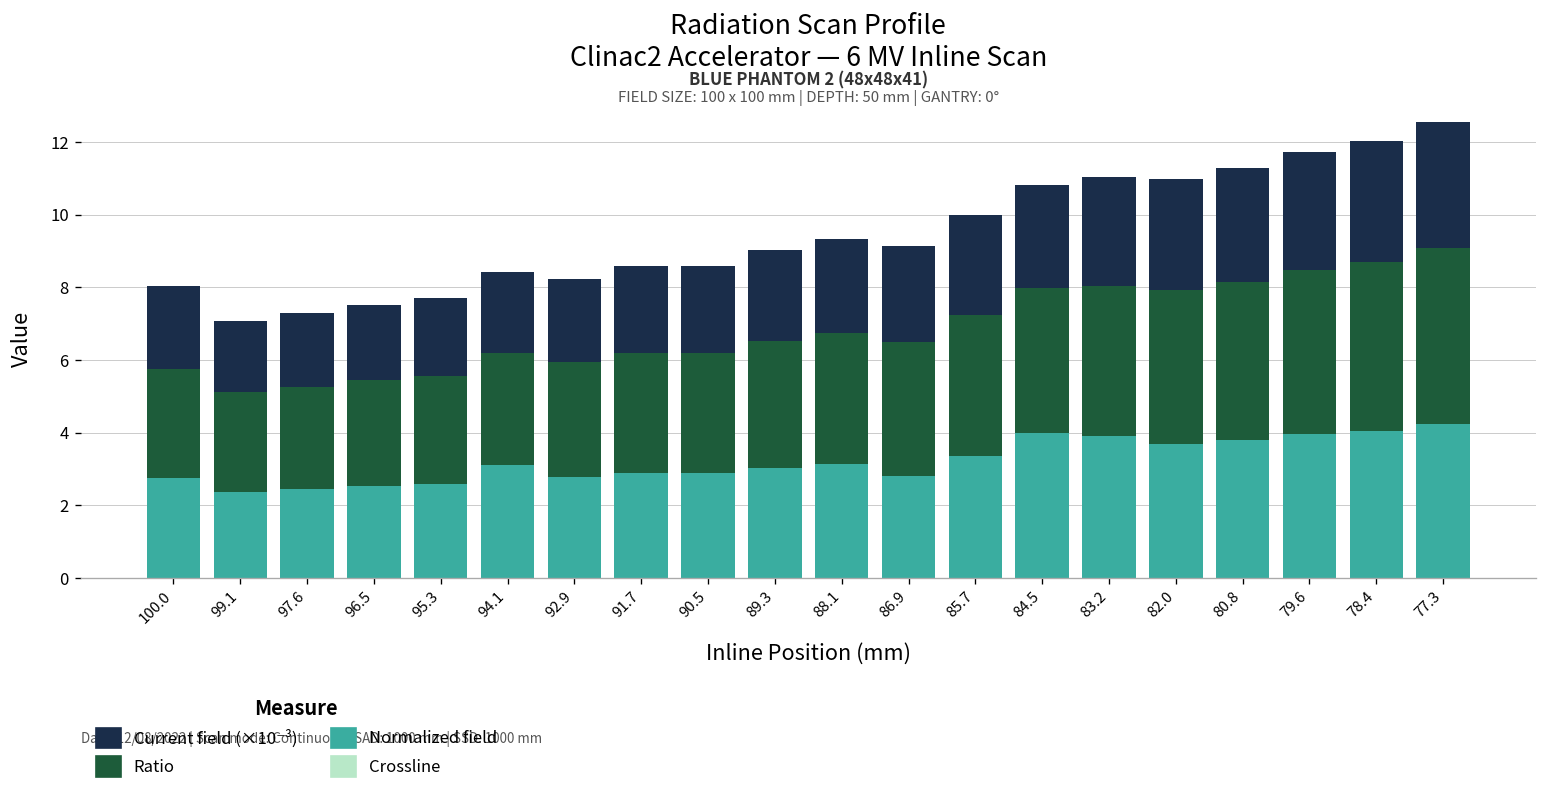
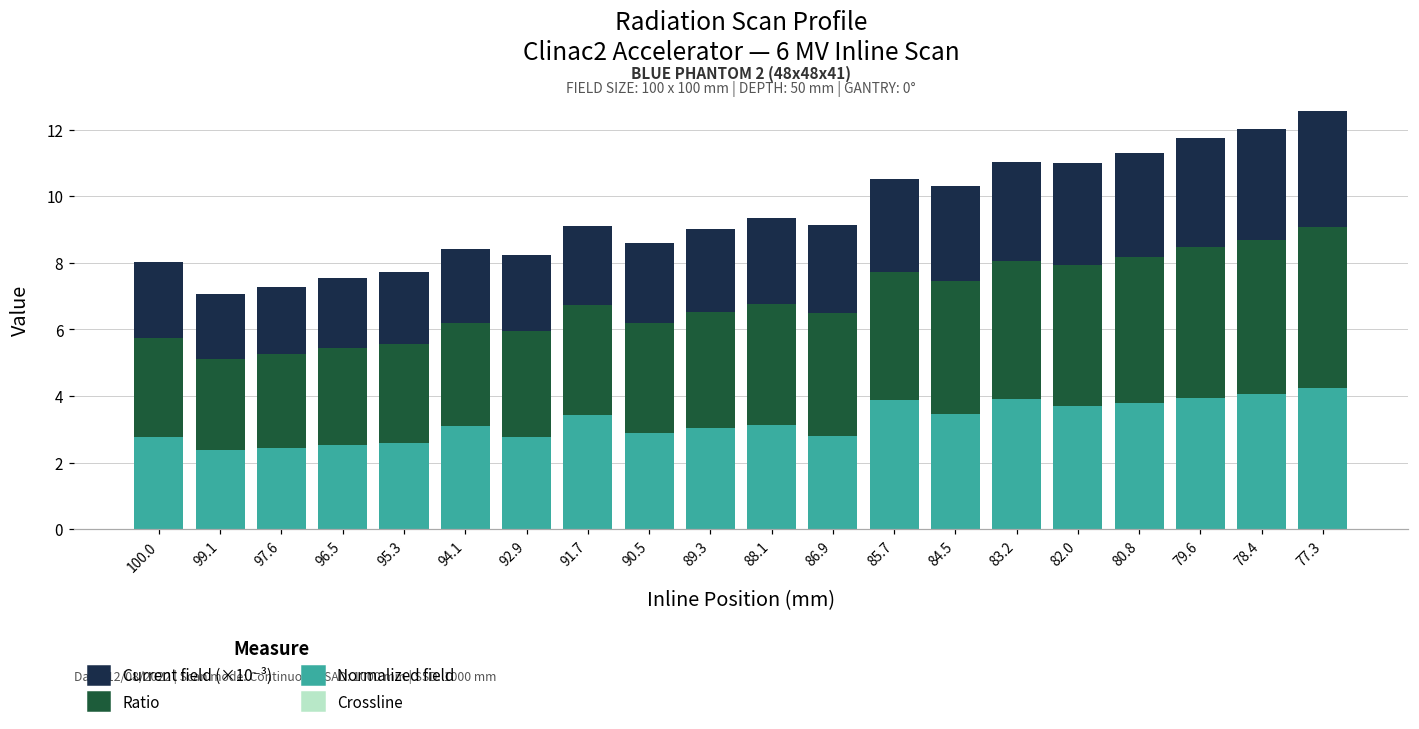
Normalized field, 91.7: 2.9 -> 3.4
Normalized field, 85.7: 3.4 -> 3.9
Normalized field, 84.5: 4.0 -> 3.5
